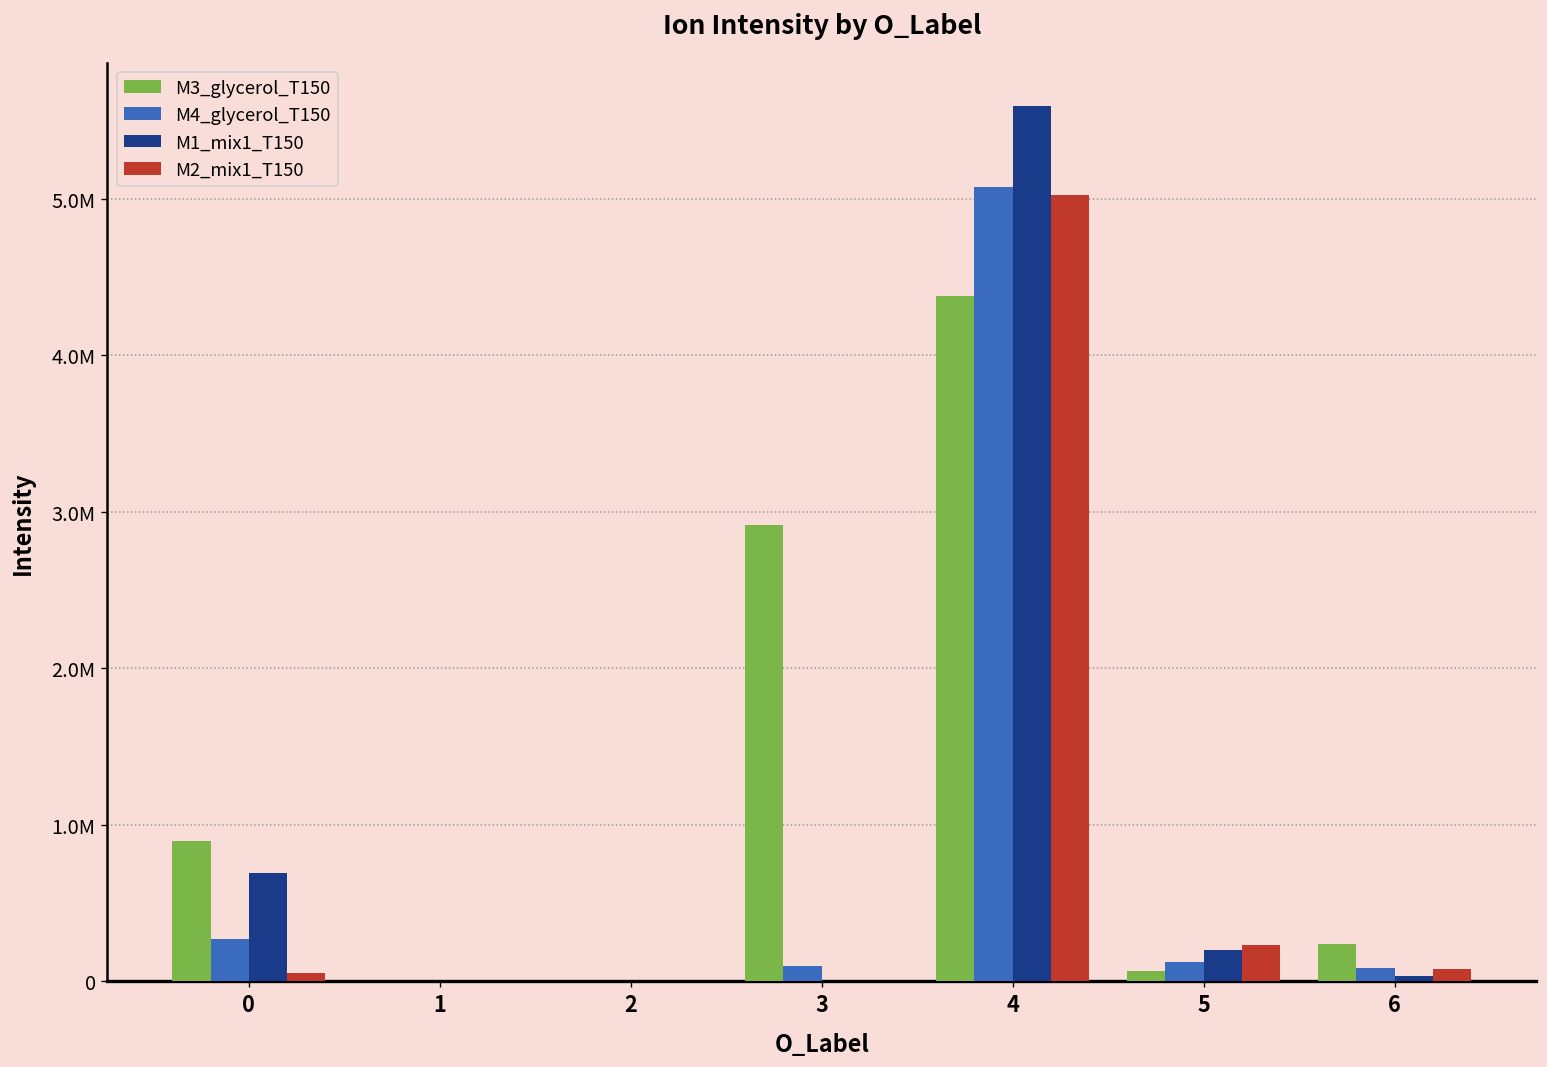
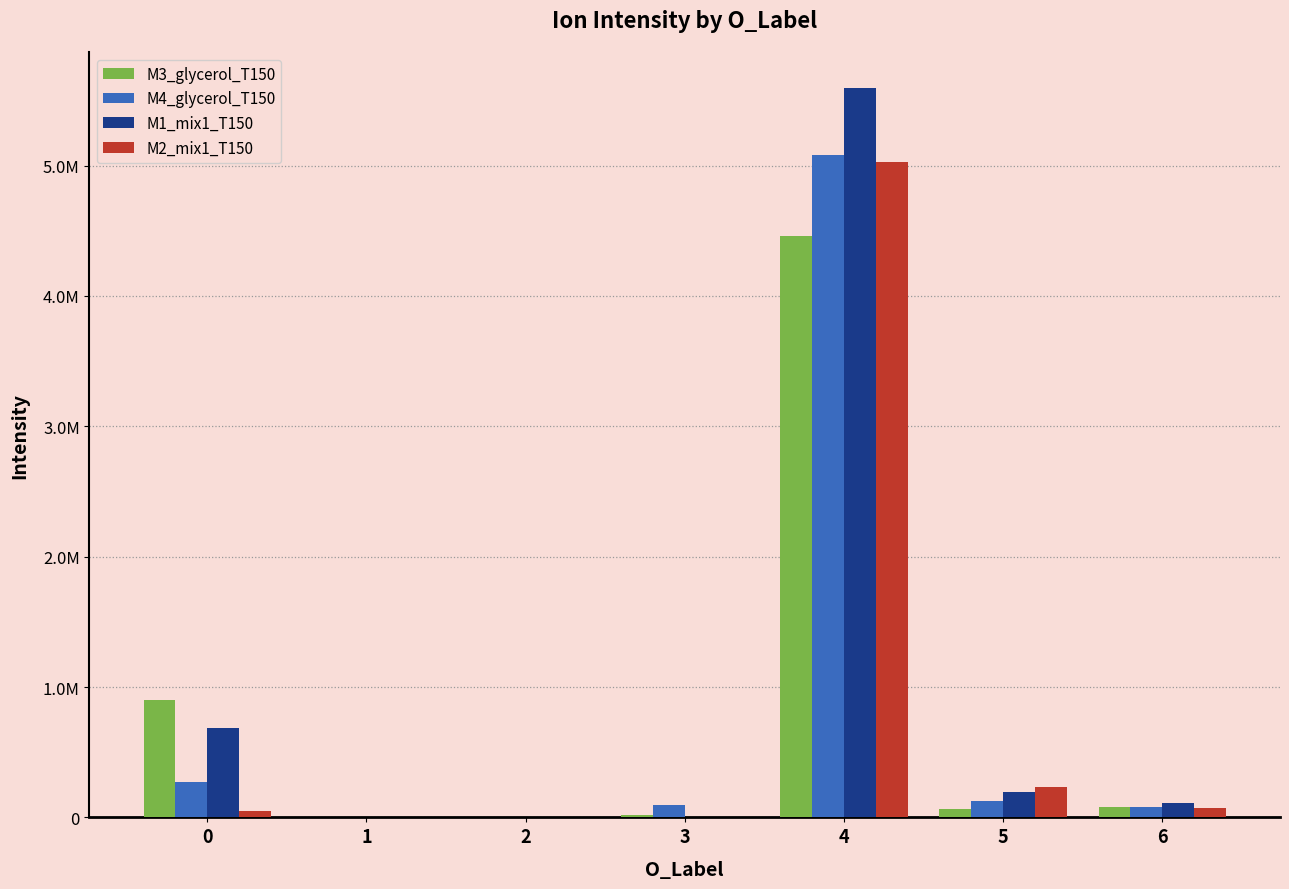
M3_glycerol_T150, 3: 2920000 -> 20000
M3_glycerol_T150, 4: 4380000 -> 4460000
M3_glycerol_T150, 6: 240000 -> 80000
M1_mix1_T150, 6: 30000 -> 110000
